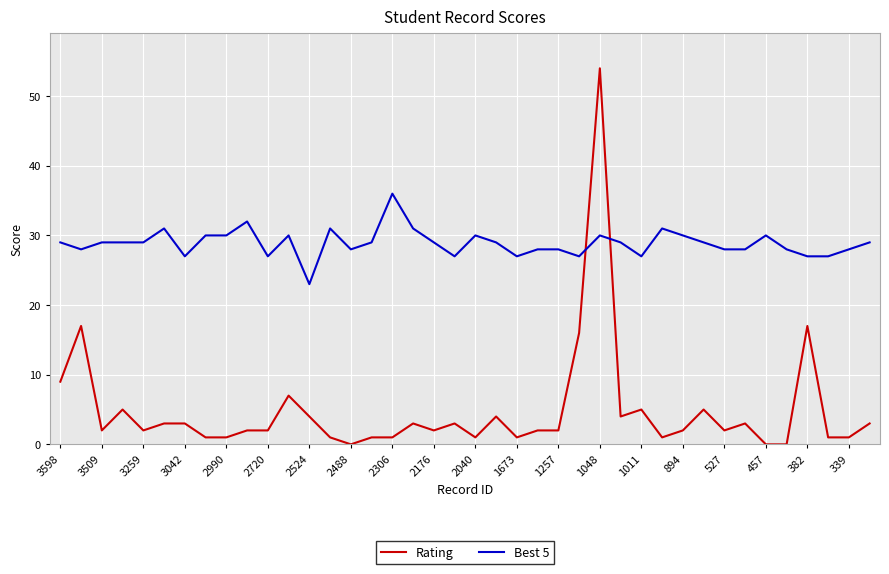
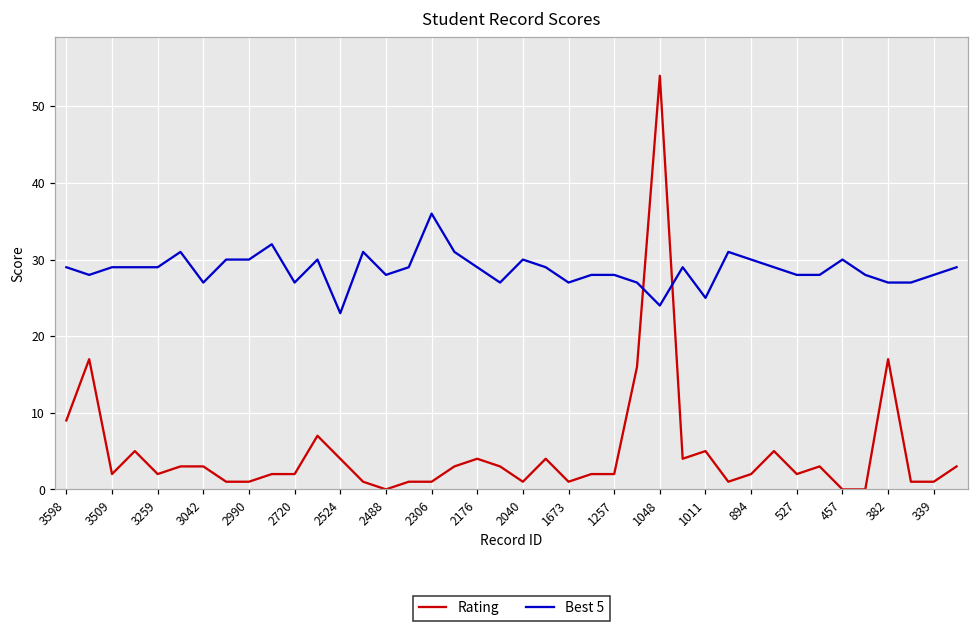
Rating, 2176: 2 -> 4
Best 5, 1048: 30 -> 24
Best 5, 1011: 27 -> 25
